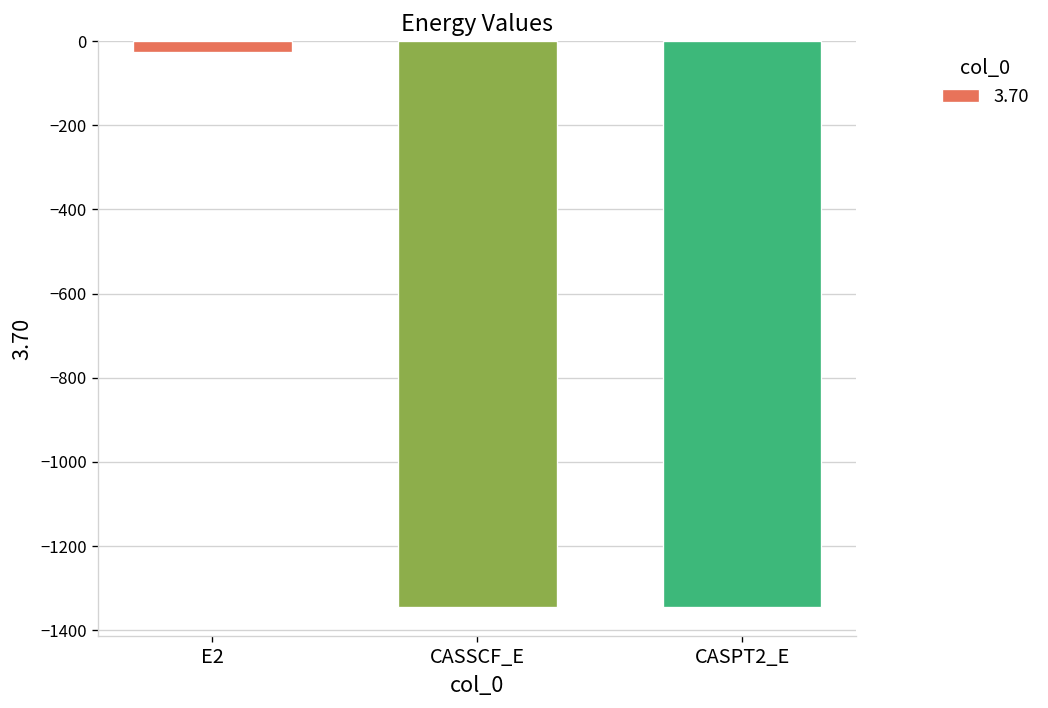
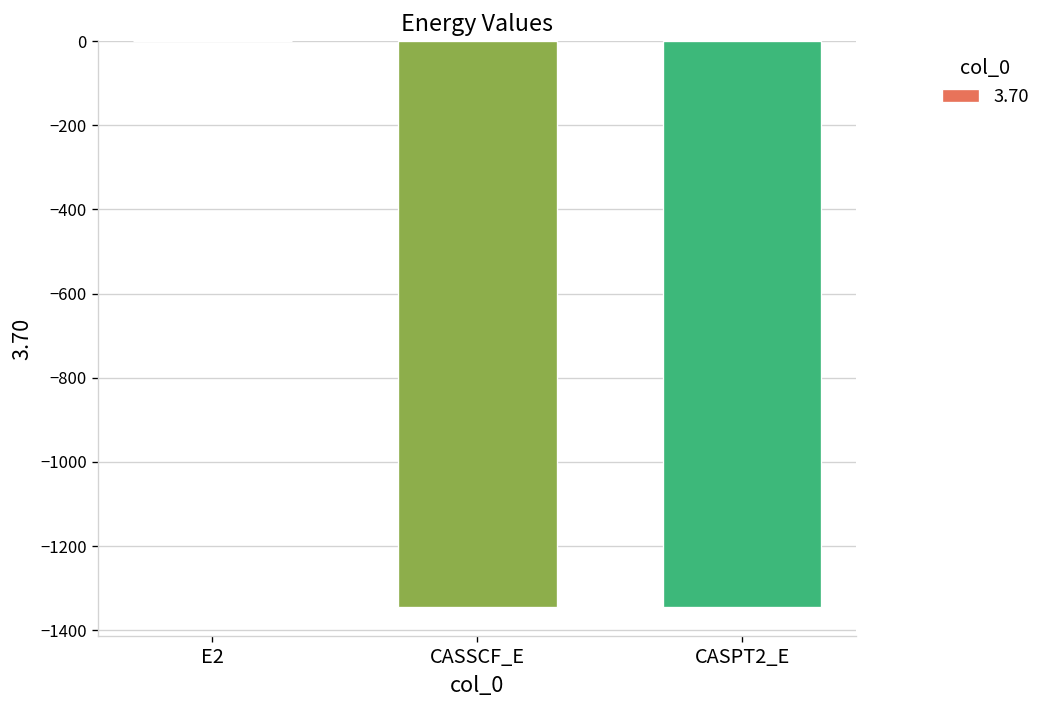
E2: -20 -> 0
